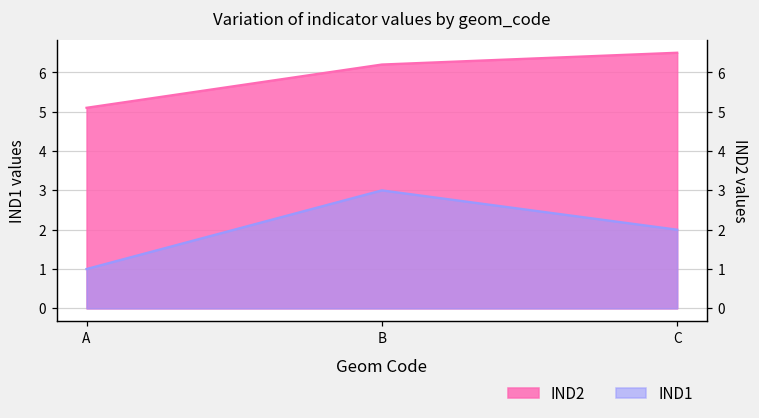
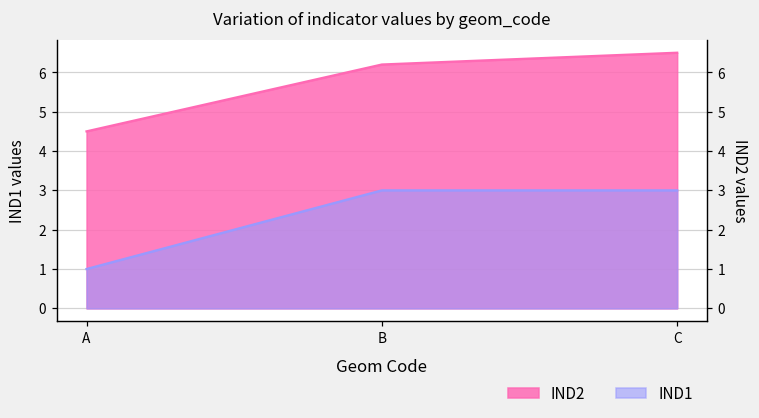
IND2, A: 5.1 -> 4.5
IND1, C: 2 -> 3
